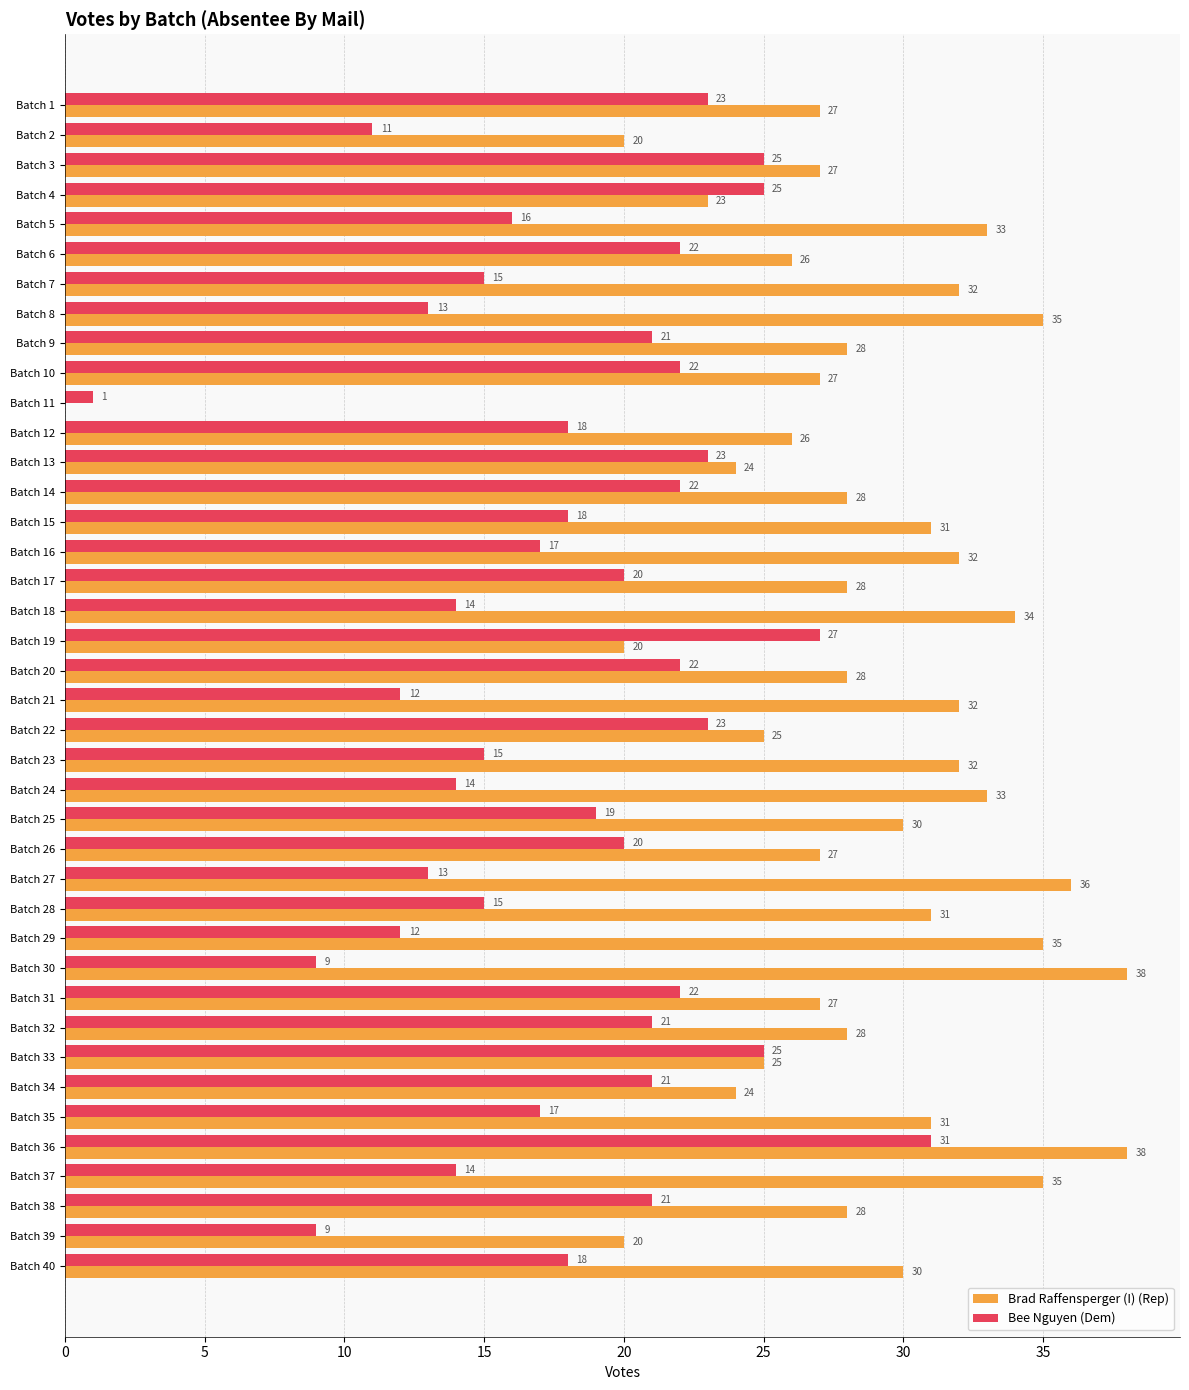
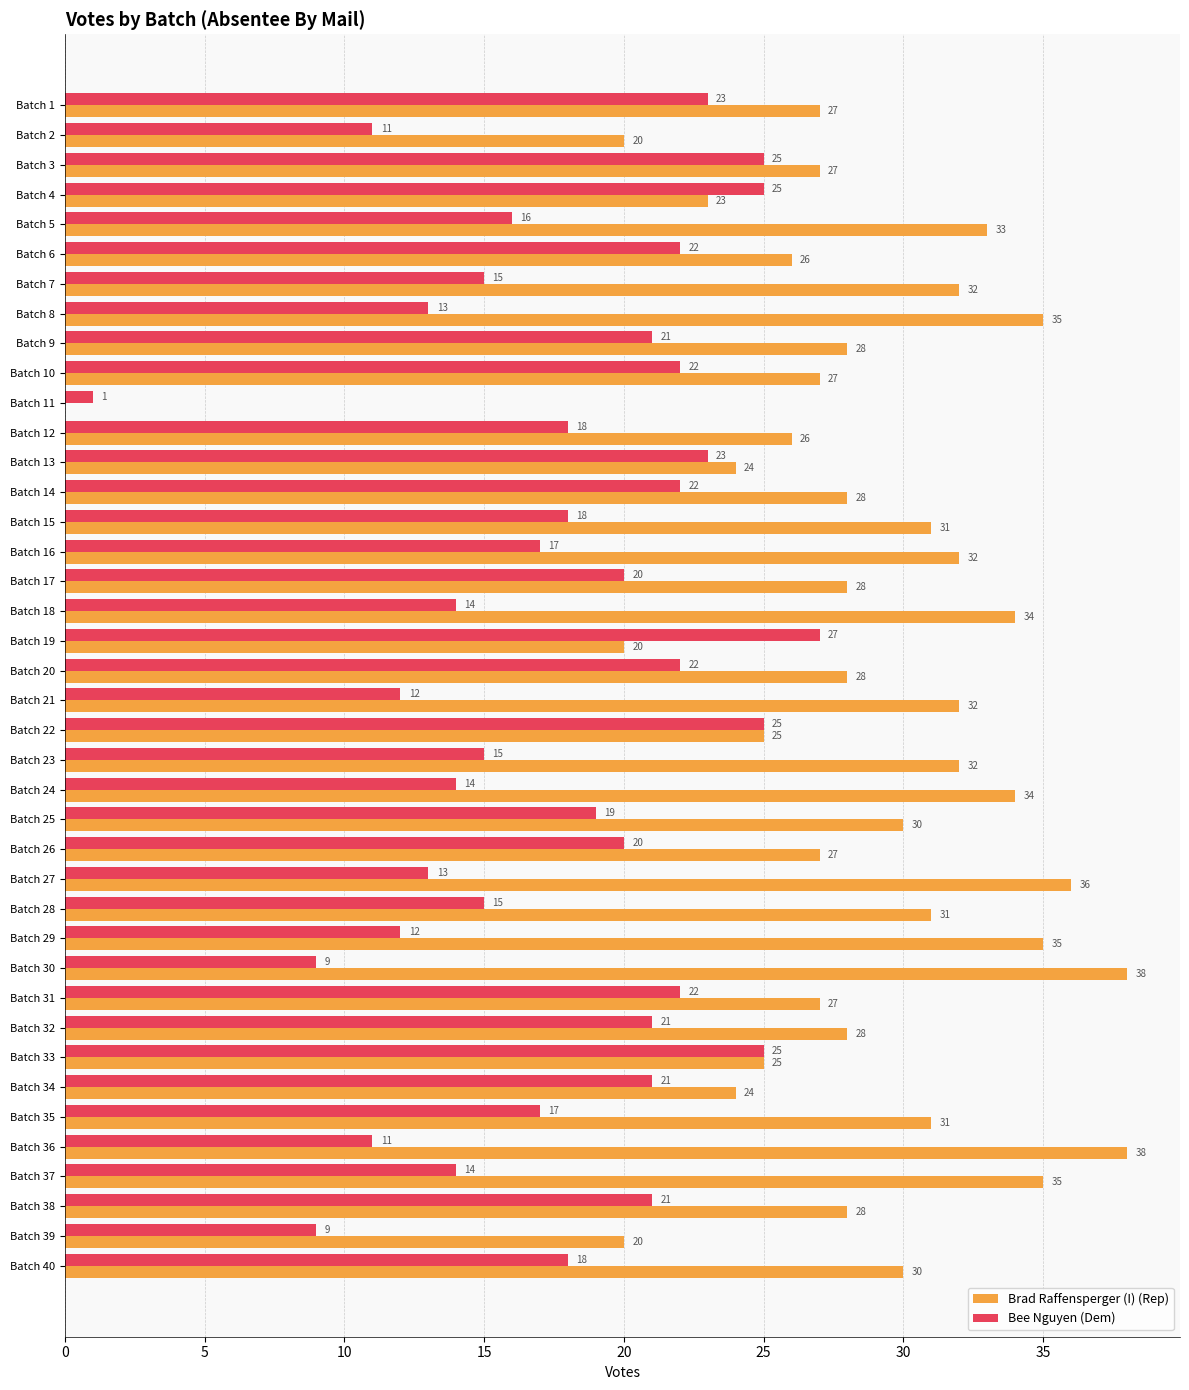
Bee Nguyen (Dem), Batch 22: 23 -> 25
Brad Raffensperger (I) (Rep), Batch 24: 33 -> 34
Bee Nguyen (Dem), Batch 36: 31 -> 11
